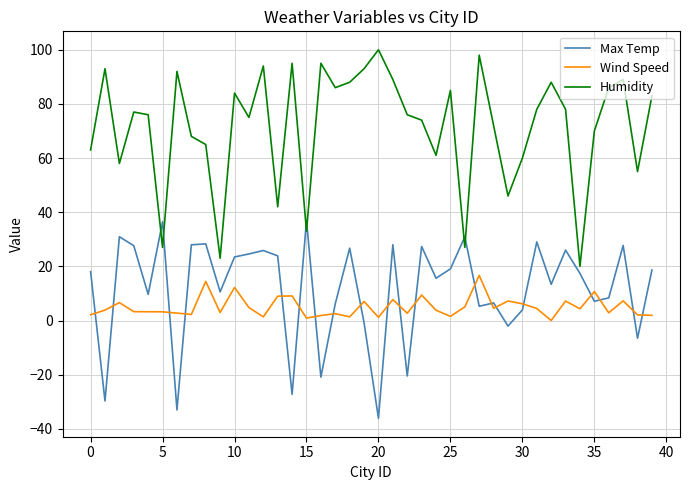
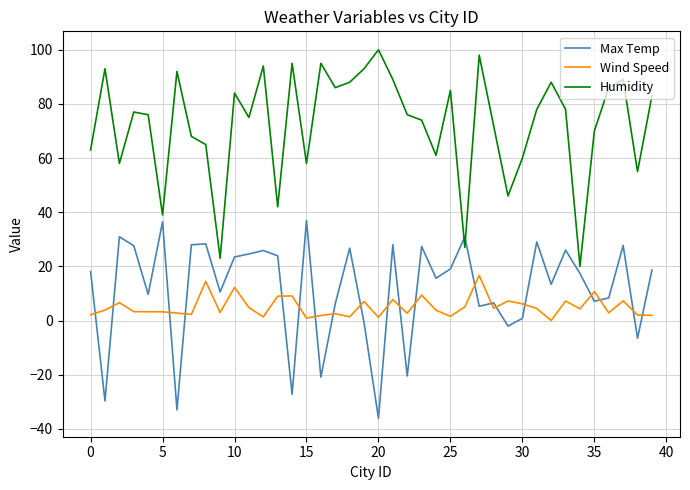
Humidity, 5: 27 -> 39
Humidity, 15: 33 -> 58
Max Temp, 30: 4 -> 1
